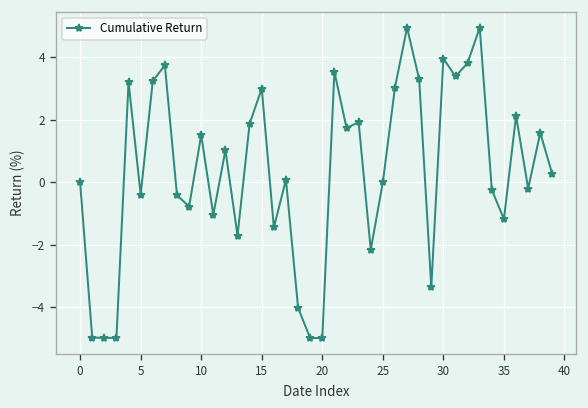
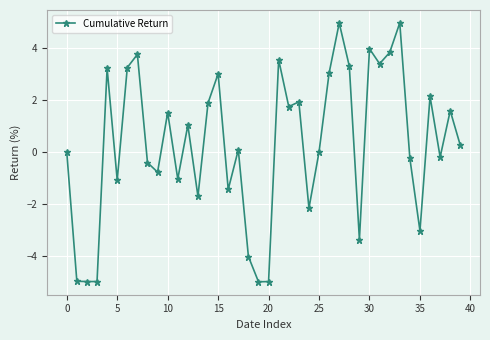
5: -0.4 -> -1.1
35: -1.2 -> -3.0
